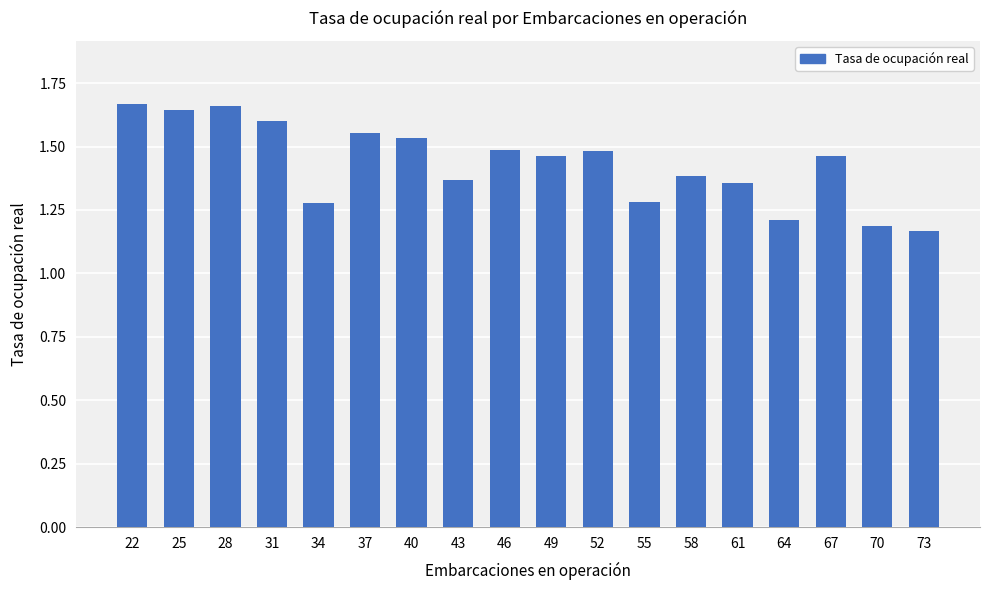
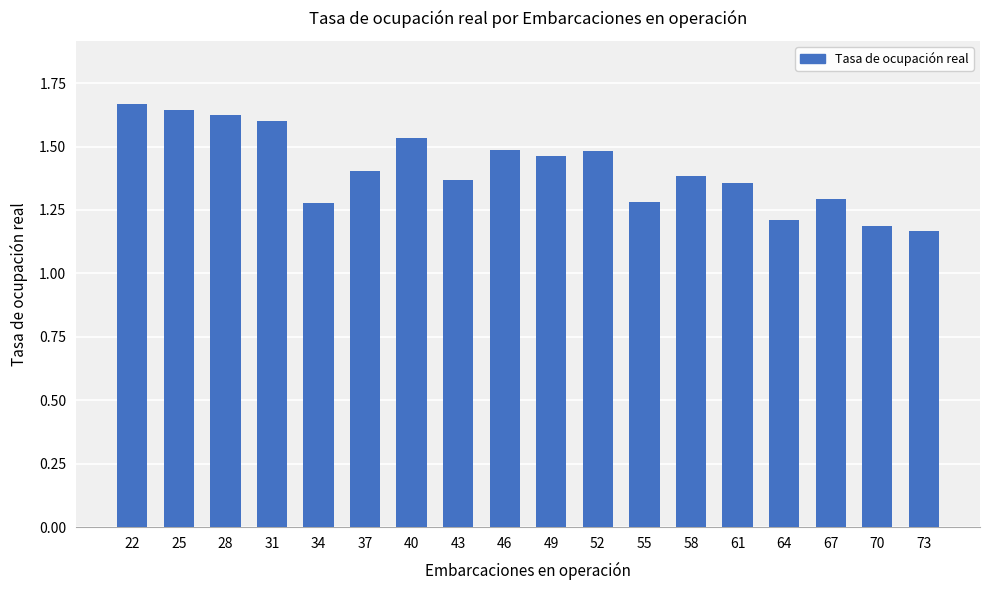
28: 1.66 -> 1.62
37: 1.56 -> 1.41
67: 1.46 -> 1.29
